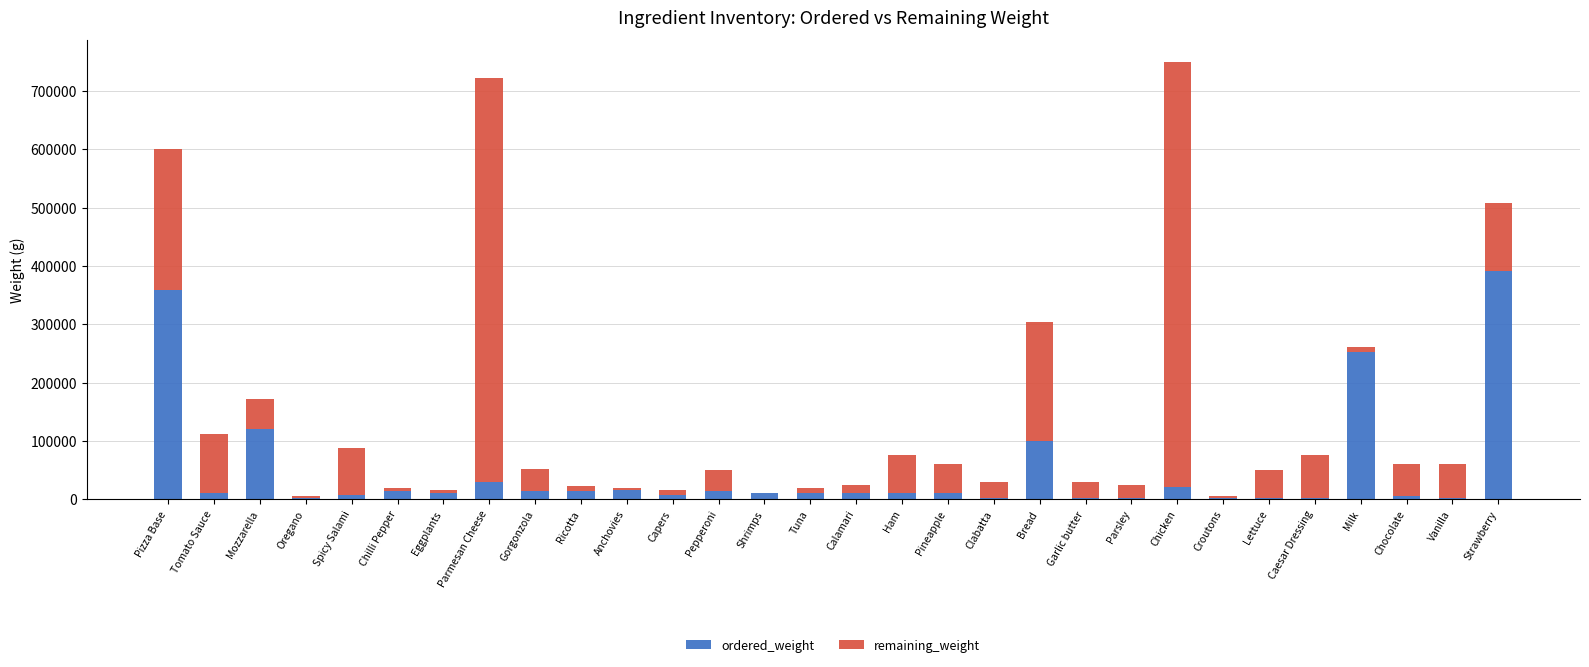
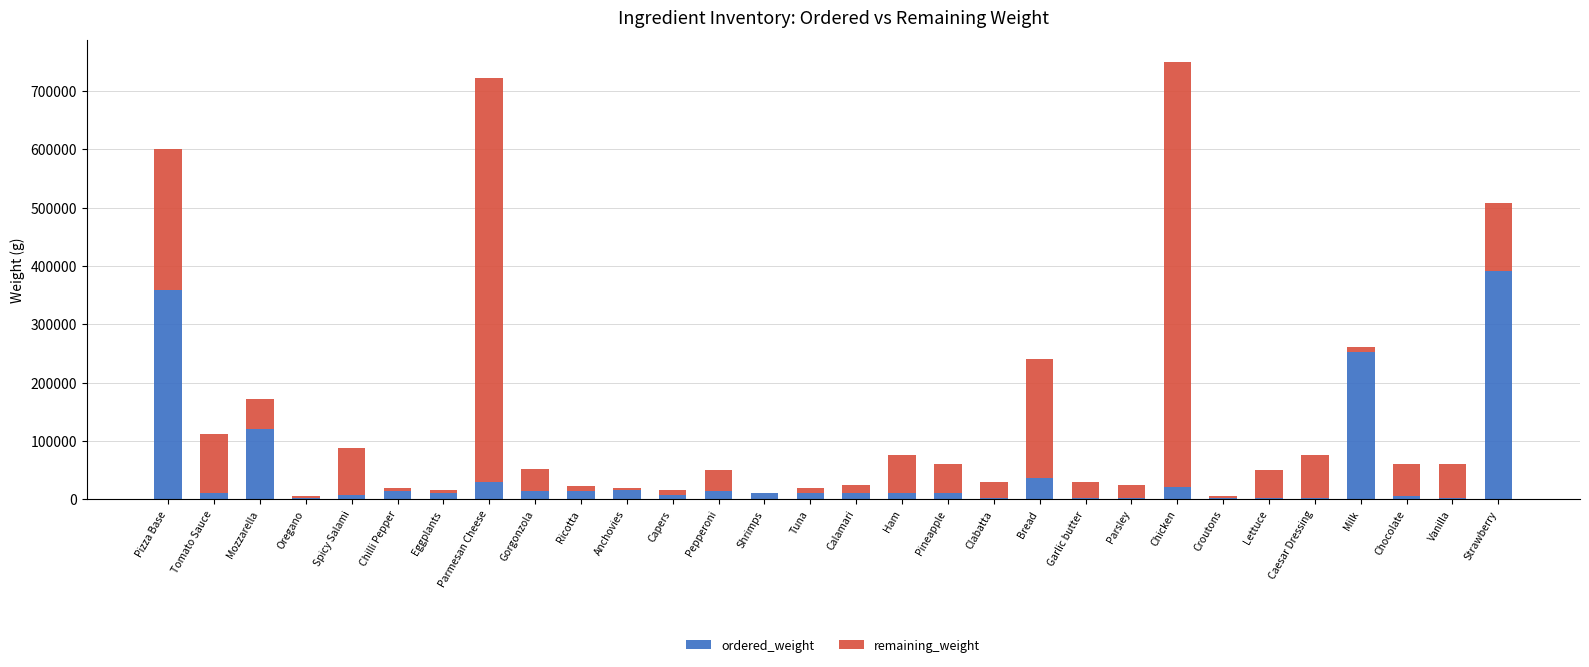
ordered_weight, Bread: 100000 -> 40000
